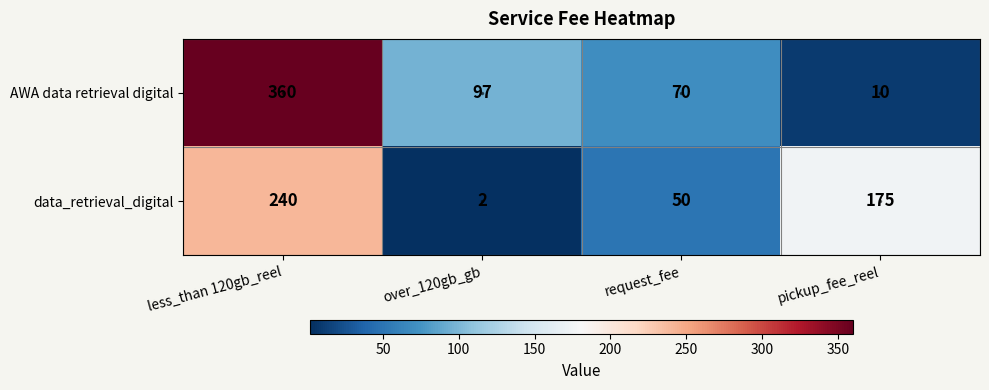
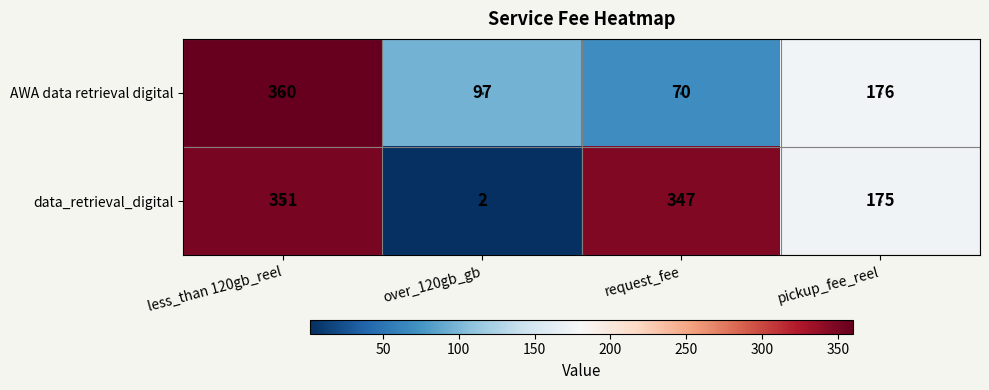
AWA data retrieval digital, pickup_fee_reel: 10 -> 176
data_retrieval_digital, less_than 120gb_reel: 240 -> 351
data_retrieval_digital, request_fee: 50 -> 347
